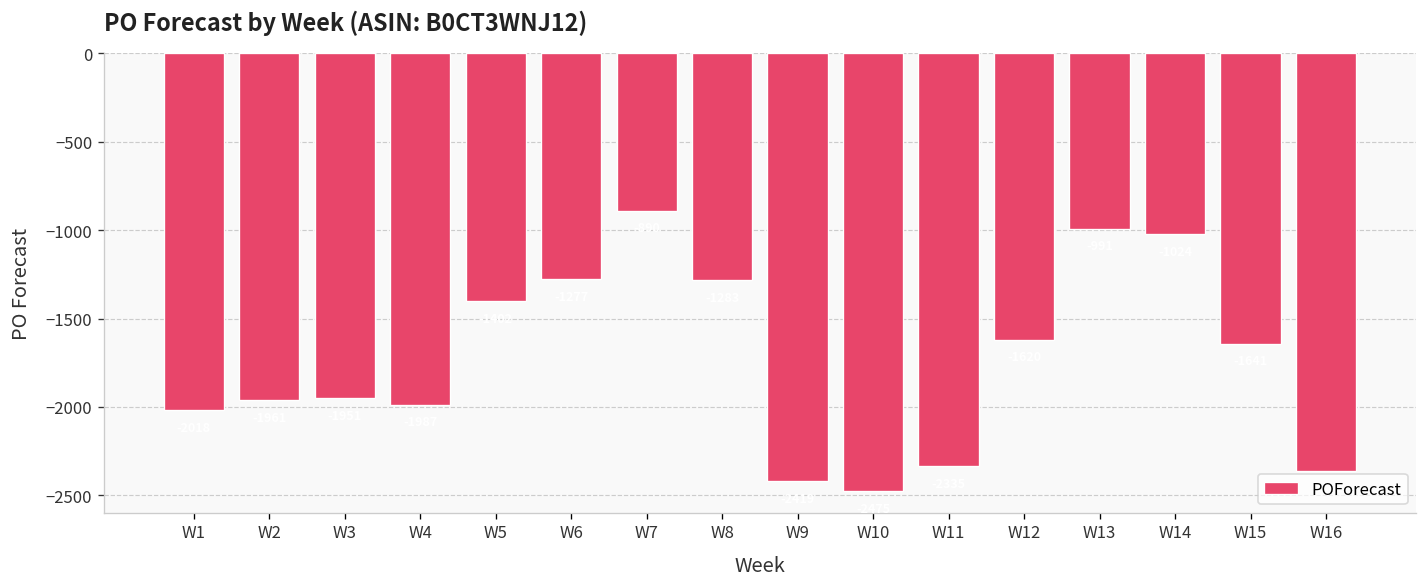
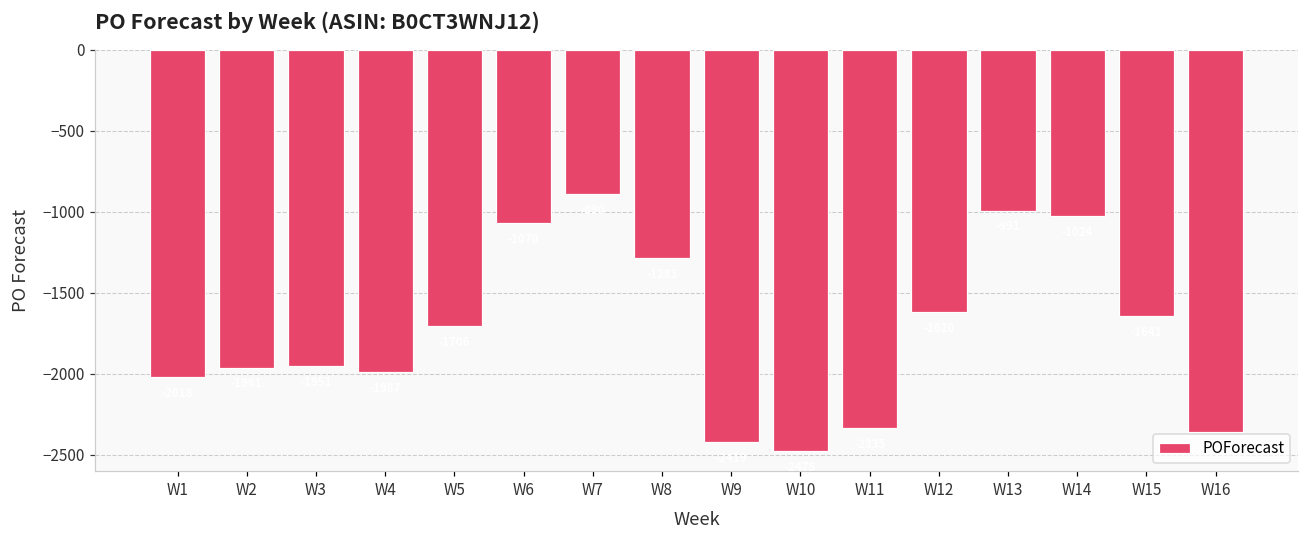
W5: -1400 -> -1710
W6: -1280 -> -1070
